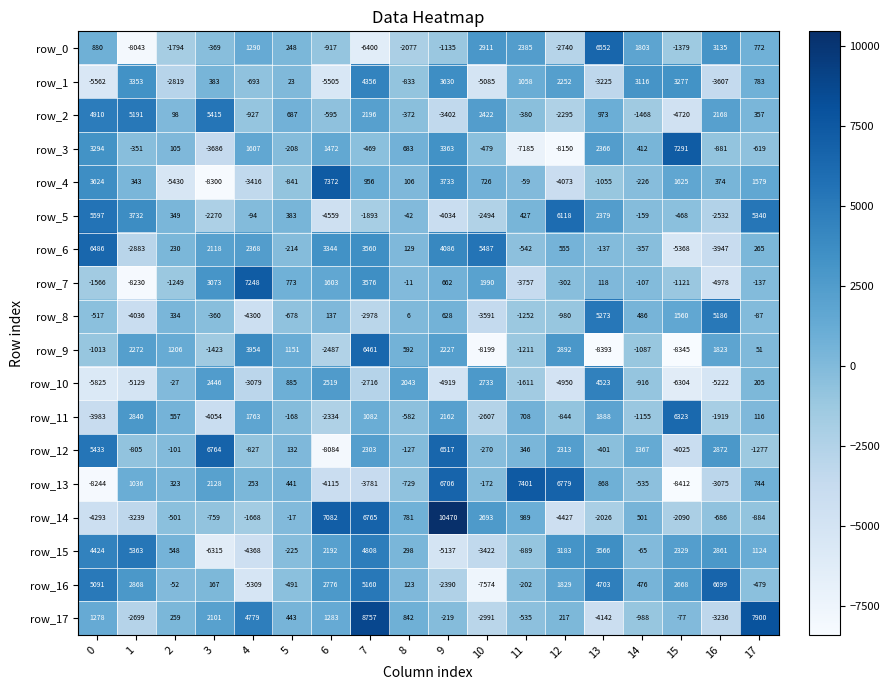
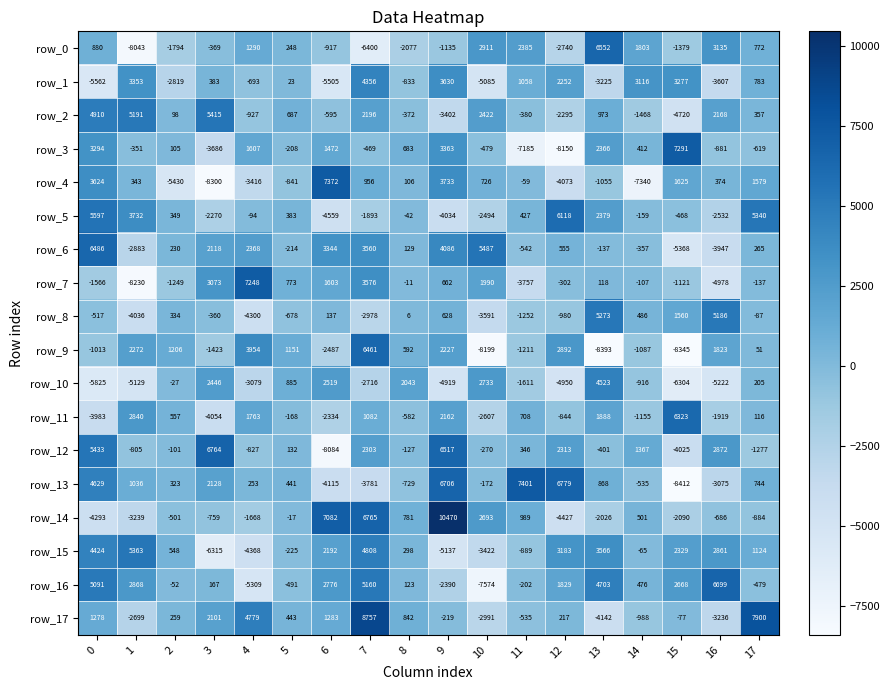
row_4, 14: -226 -> -7340
row_13, 0: -8244 -> 4629
